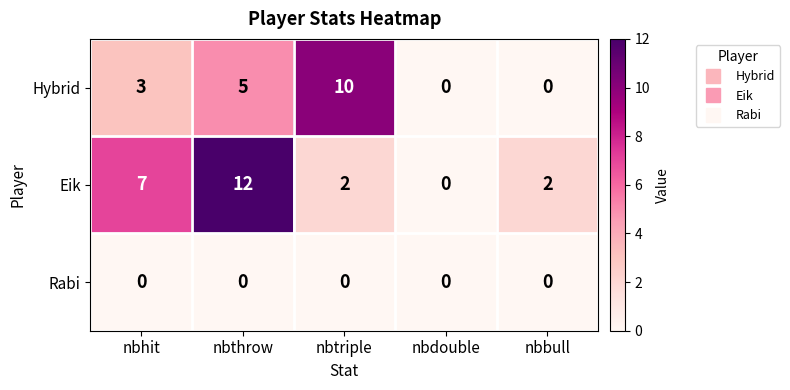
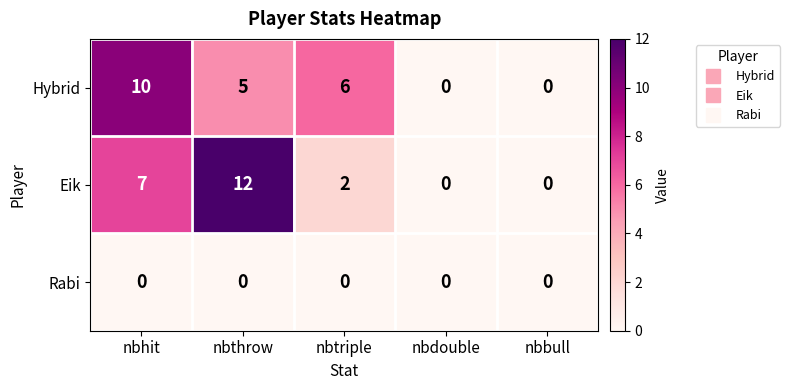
Hybrid, nbhit: 3 -> 10
Hybrid, nbtriple: 10 -> 6
Eik, nbbull: 2 -> 0
